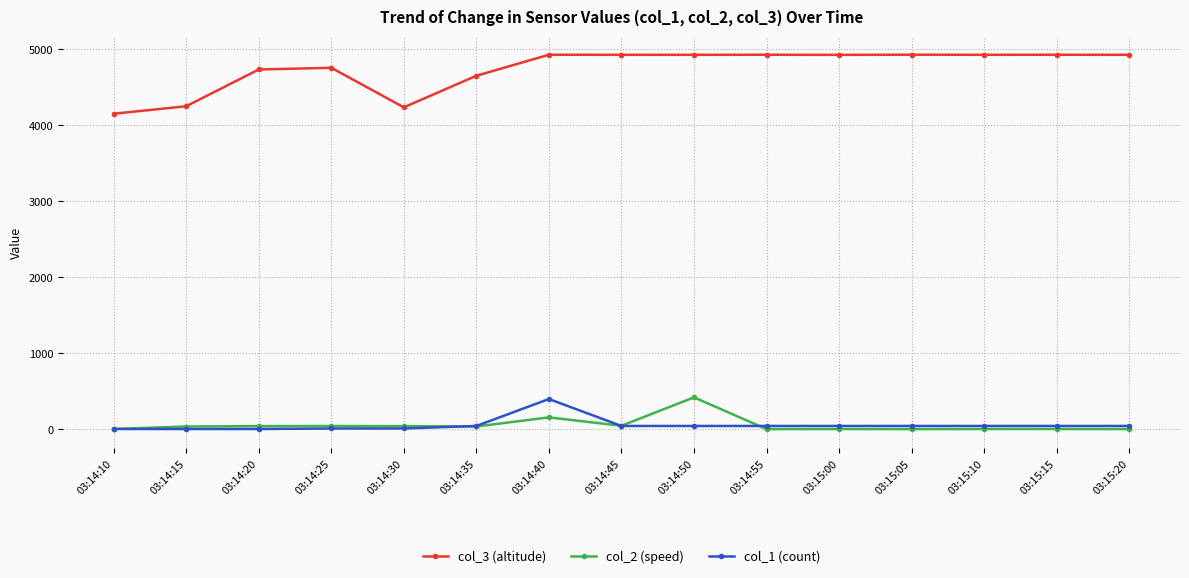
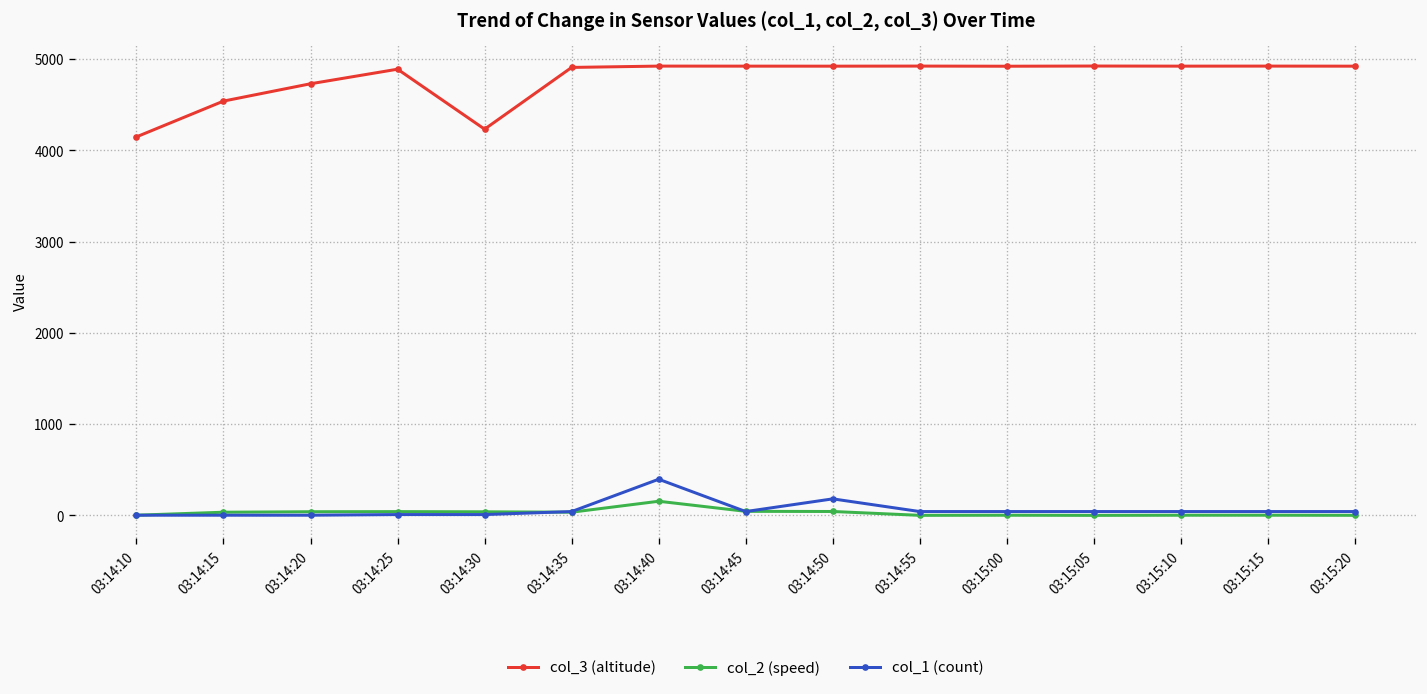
col_3 (altitude), 03:14:15: 4200 -> 4500
col_3 (altitude), 03:14:25: 4800 -> 4900
col_3 (altitude), 03:14:35: 4600 -> 4900
col_2 (speed), 03:14:50: 400 -> 0
col_1 (count), 03:14:50: 0 -> 200
